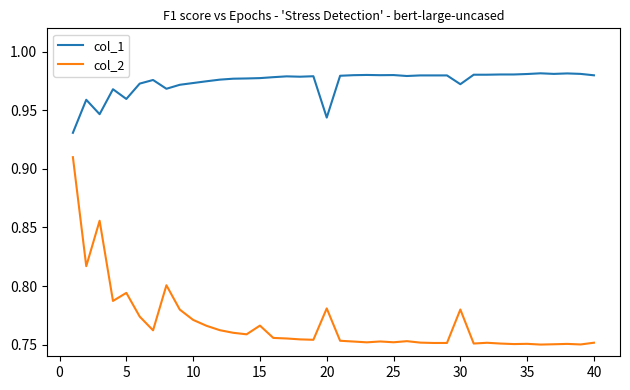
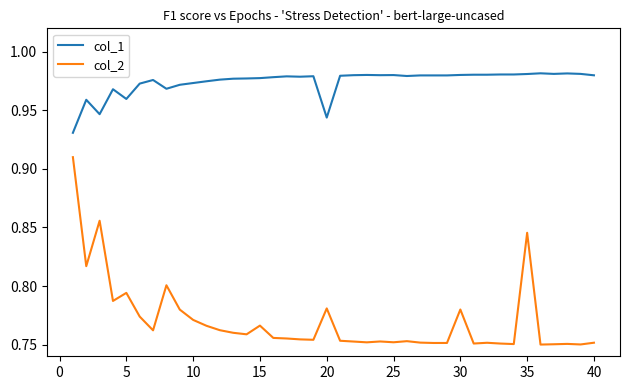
col_1, 30: 0.972 -> 0.980
col_2, 35: 0.751 -> 0.845
